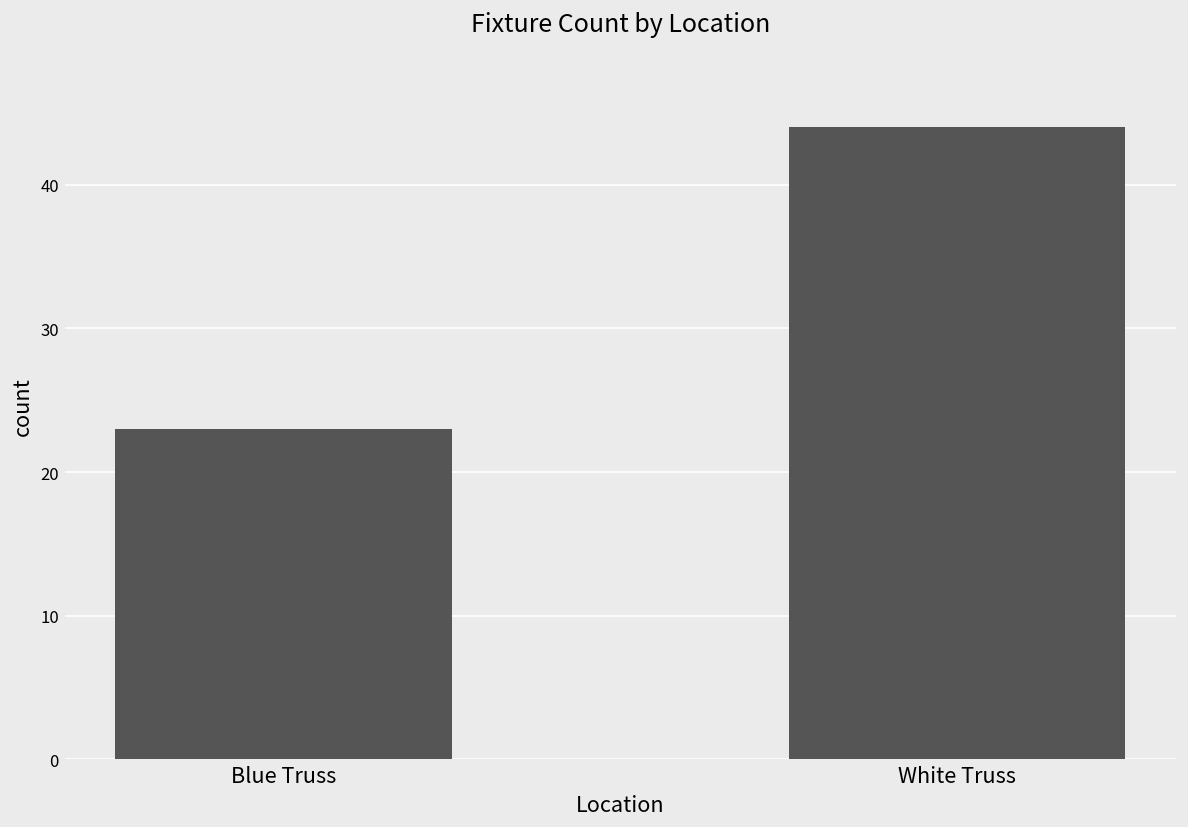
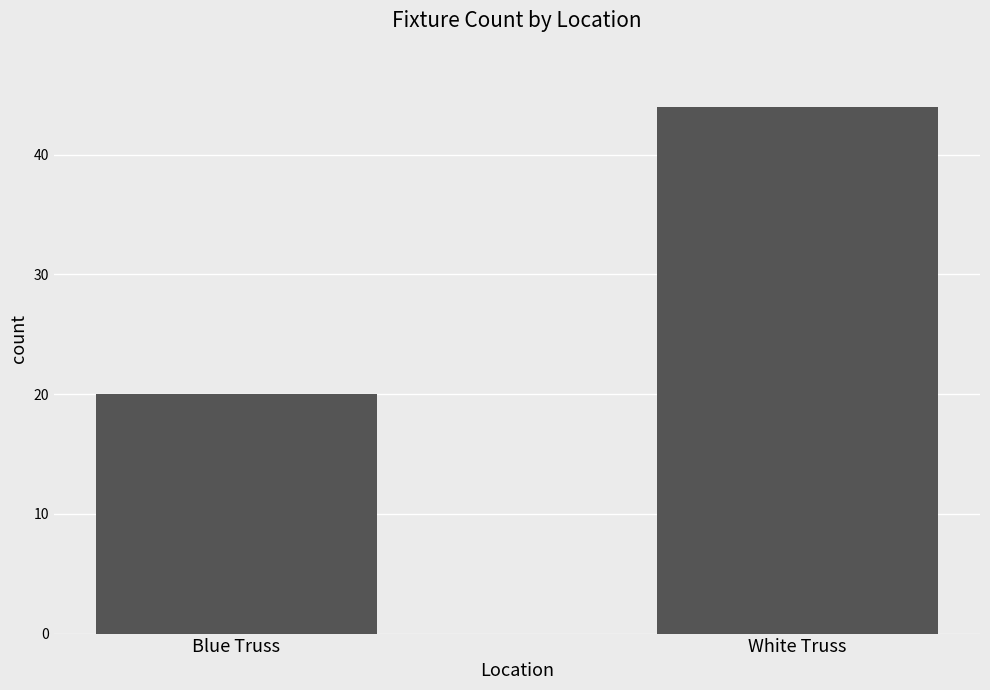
Blue Truss: 23 -> 20
